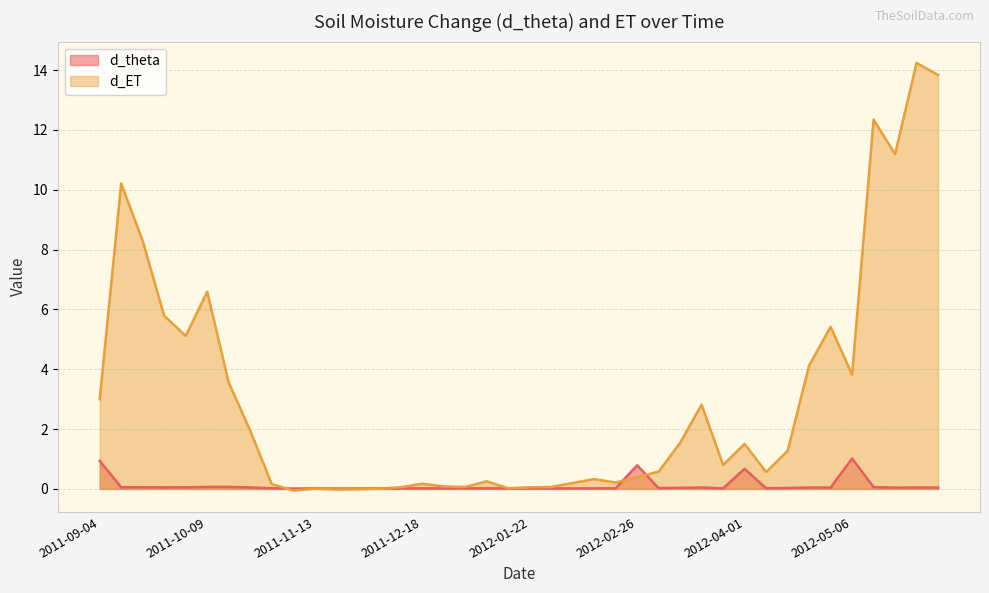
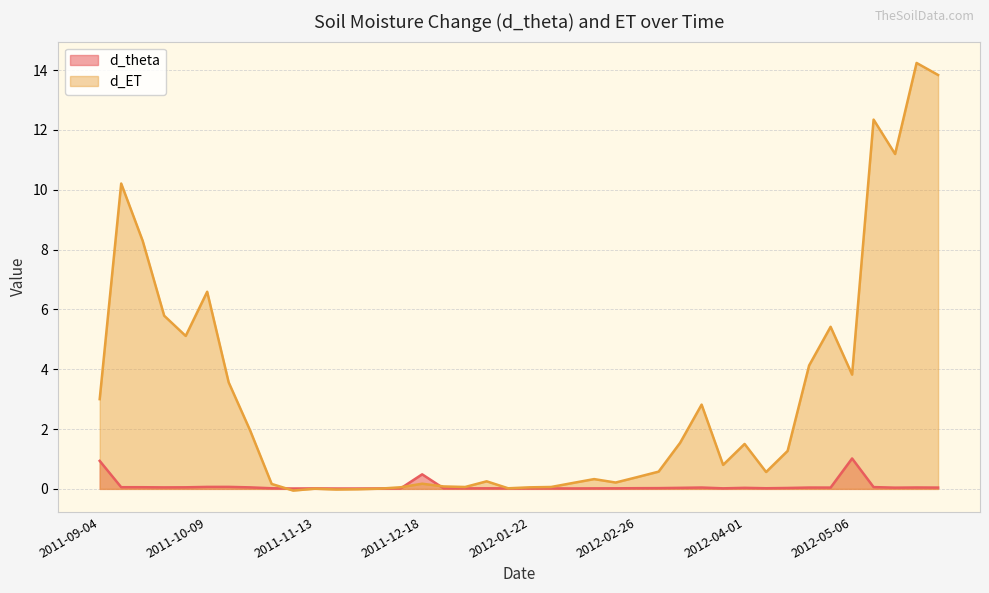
d_theta, 2011-12-18: 0.0 -> 0.5
d_theta, 2012-02-26: 0.8 -> 0.0
d_theta, 2012-04-01: 0.7 -> 0.0
